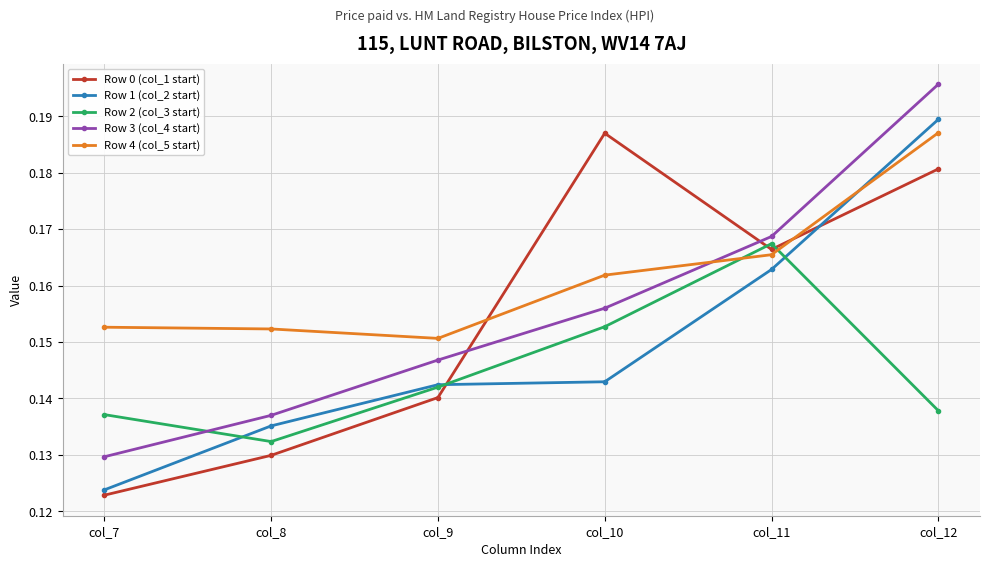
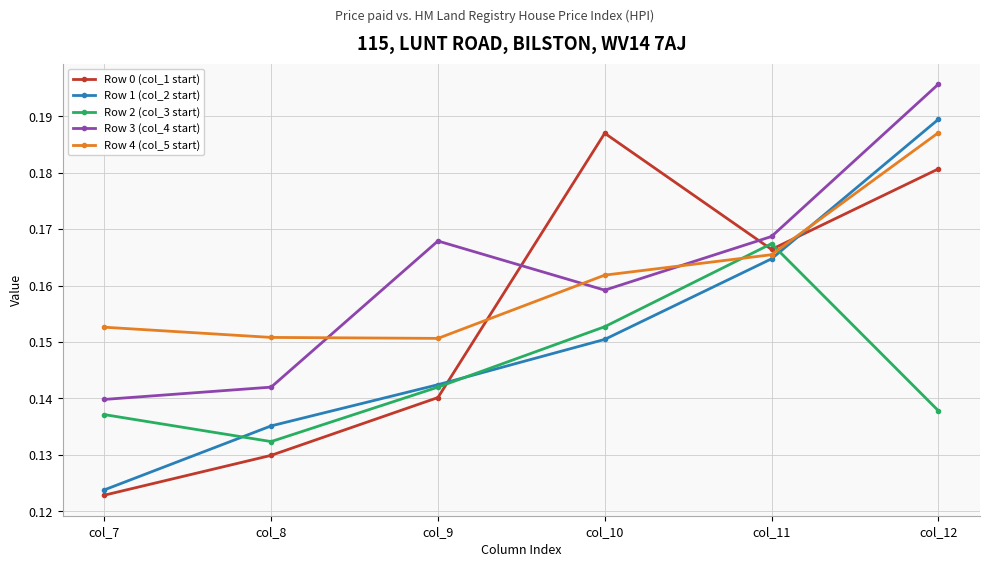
Row 3 (col_4 start), col_7: 0.130 -> 0.140
Row 3 (col_4 start), col_8: 0.137 -> 0.142
Row 4 (col_5 start), col_8: 0.152 -> 0.151
Row 3 (col_4 start), col_9: 0.147 -> 0.168
Row 1 (col_2 start), col_10: 0.143 -> 0.150
Row 3 (col_4 start), col_10: 0.156 -> 0.159
Row 1 (col_2 start), col_11: 0.163 -> 0.165
